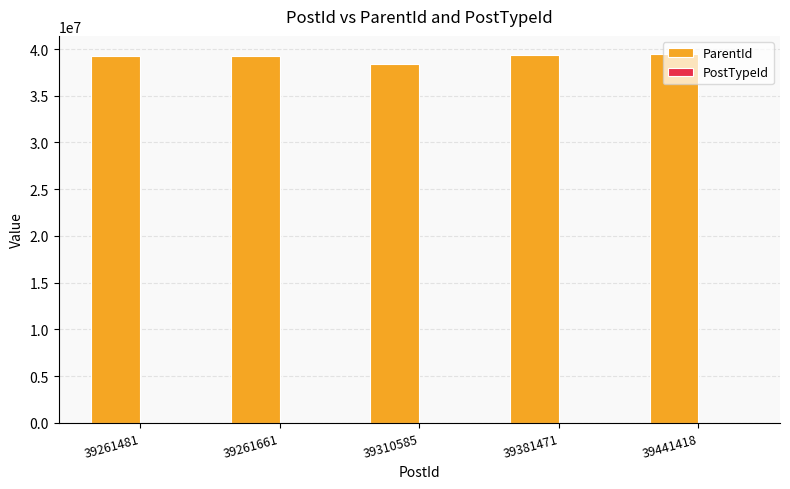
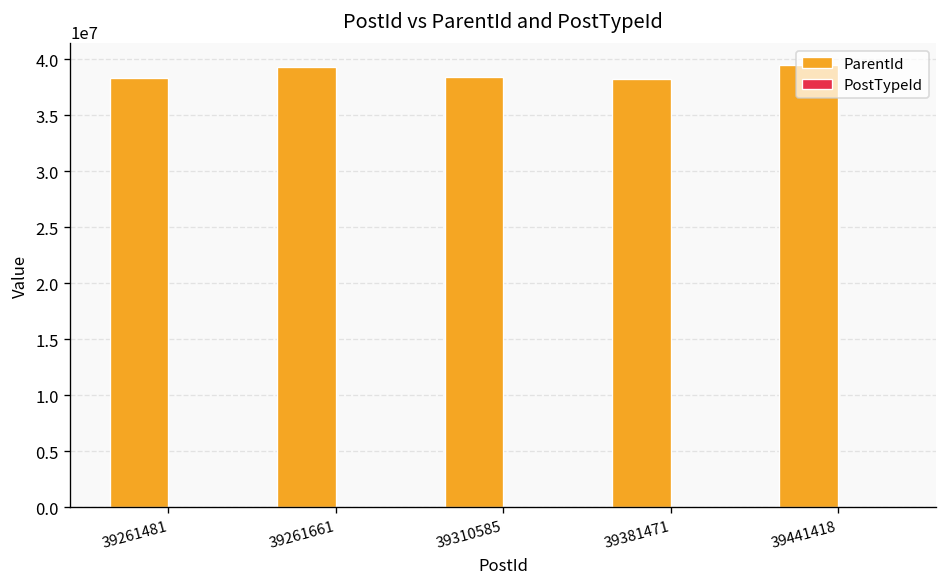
ParentId, 39261481: 39000000 -> 38000000
ParentId, 39381471: 39000000 -> 38000000
